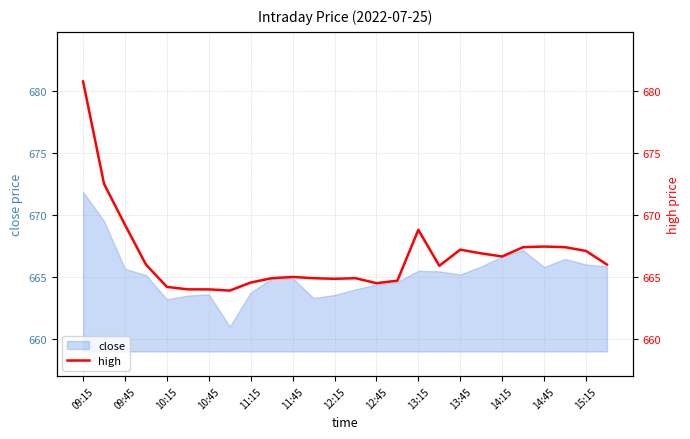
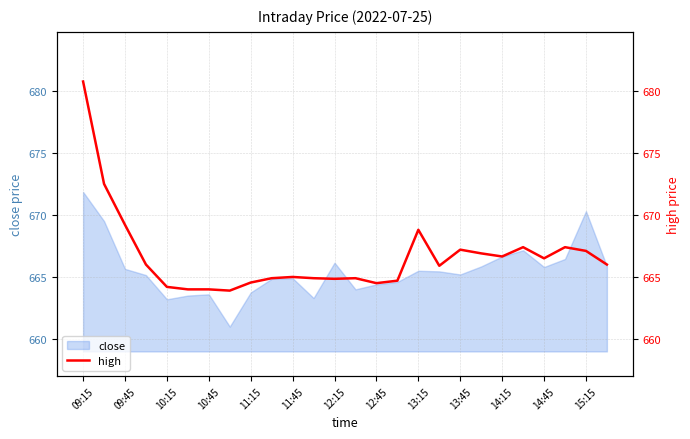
close, 12:15: 663.6 -> 666.2
close, 15:15: 666.0 -> 670.3
high, 14:45: 667.5 -> 666.5
